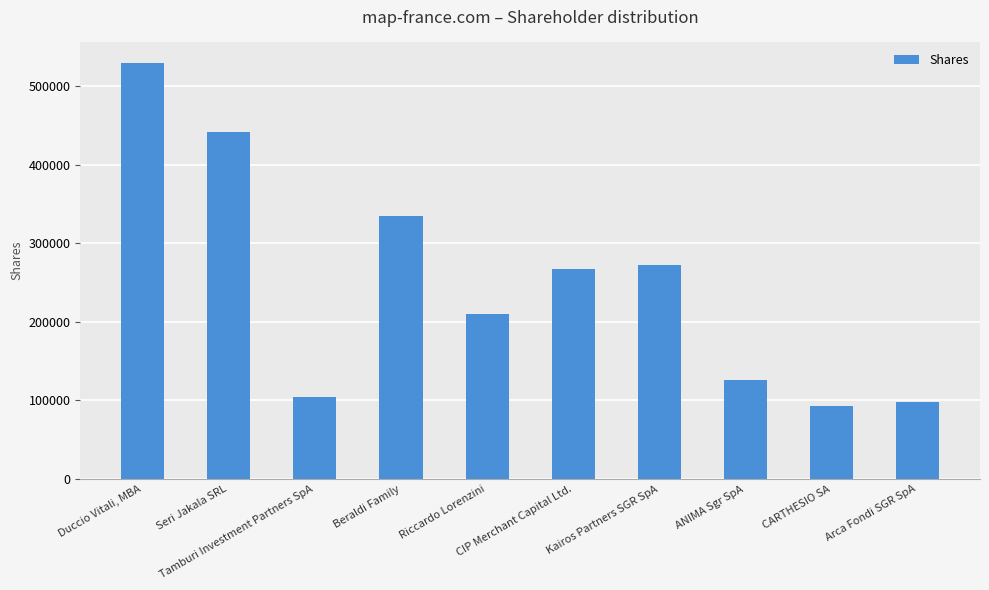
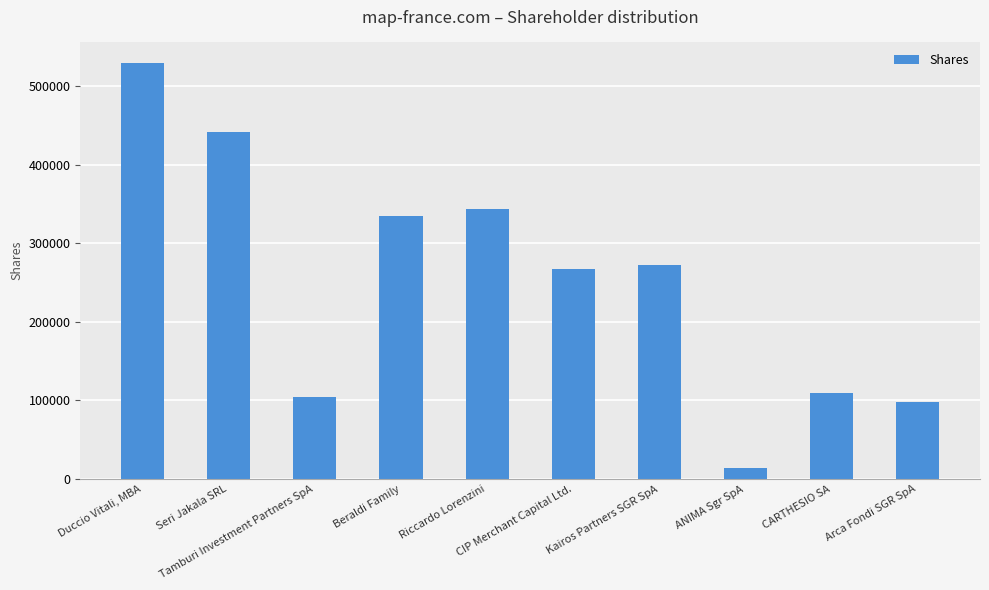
Riccardo Lorenzini: 210000 -> 340000
ANIMA Sgr SpA: 130000 -> 10000
CARTHESIO SA: 90000 -> 110000
